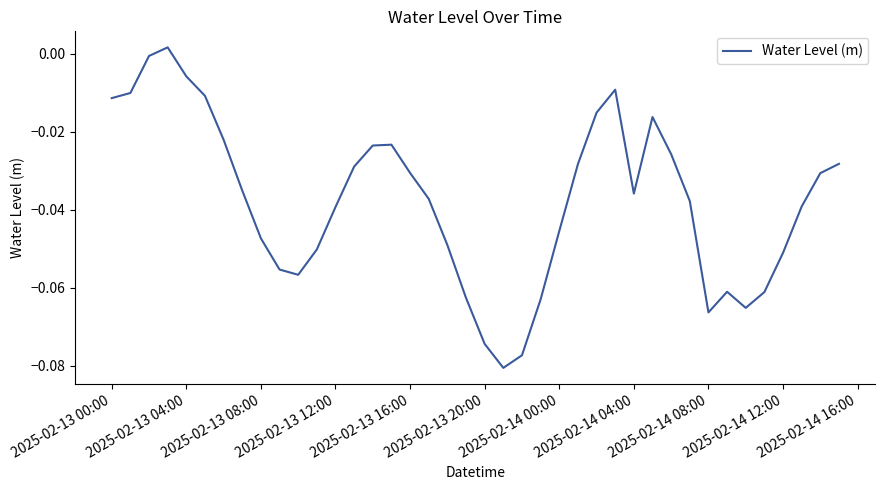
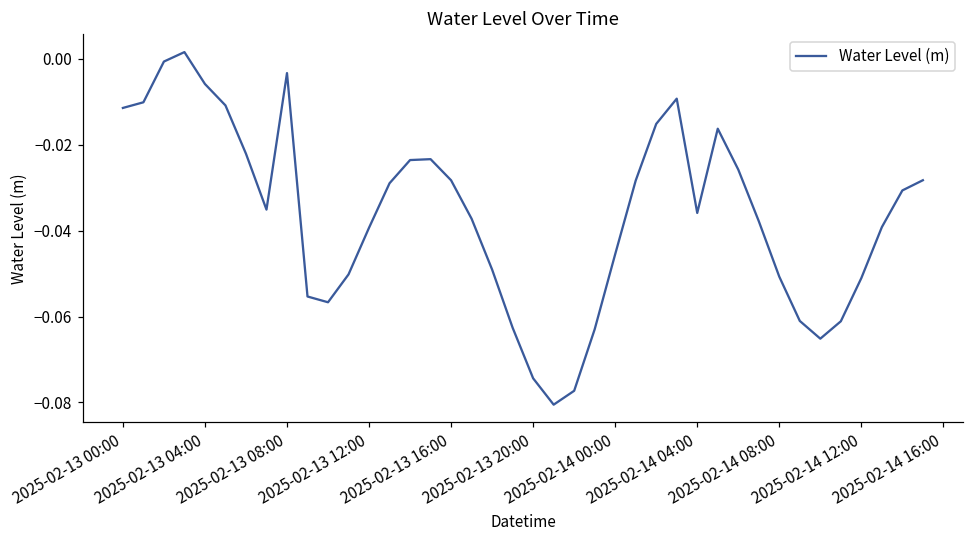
2025-02-13 08:00: -0.047 -> -0.003
2025-02-13 16:00: -0.031 -> -0.028
2025-02-14 08:00: -0.066 -> -0.051
